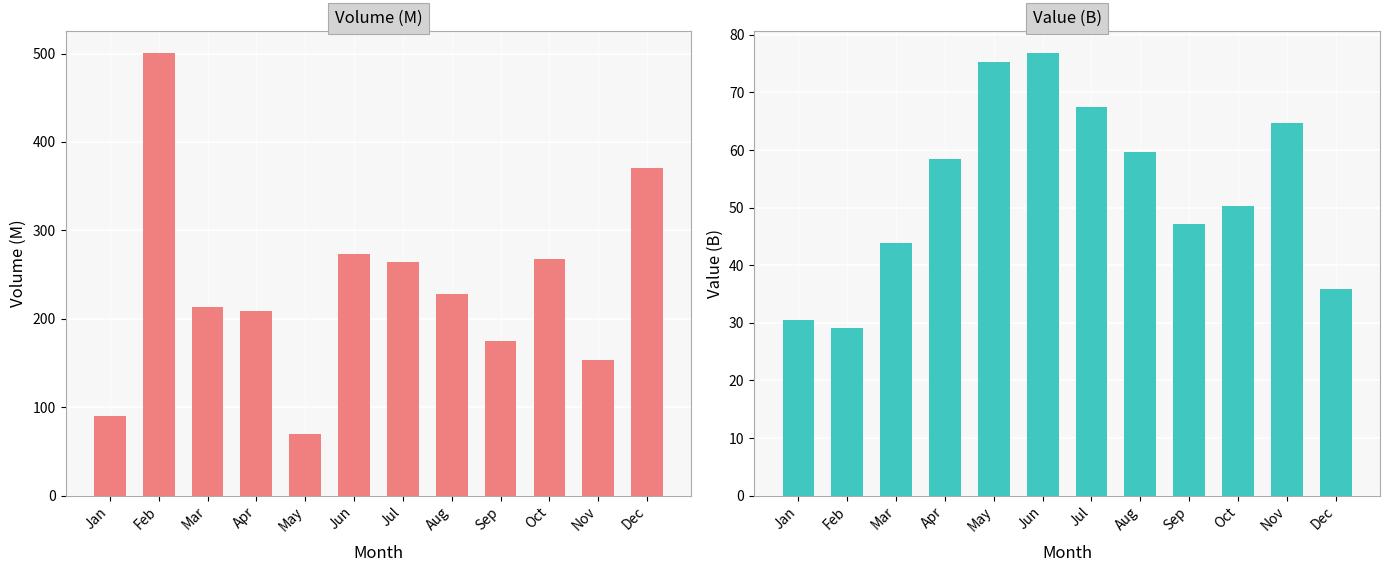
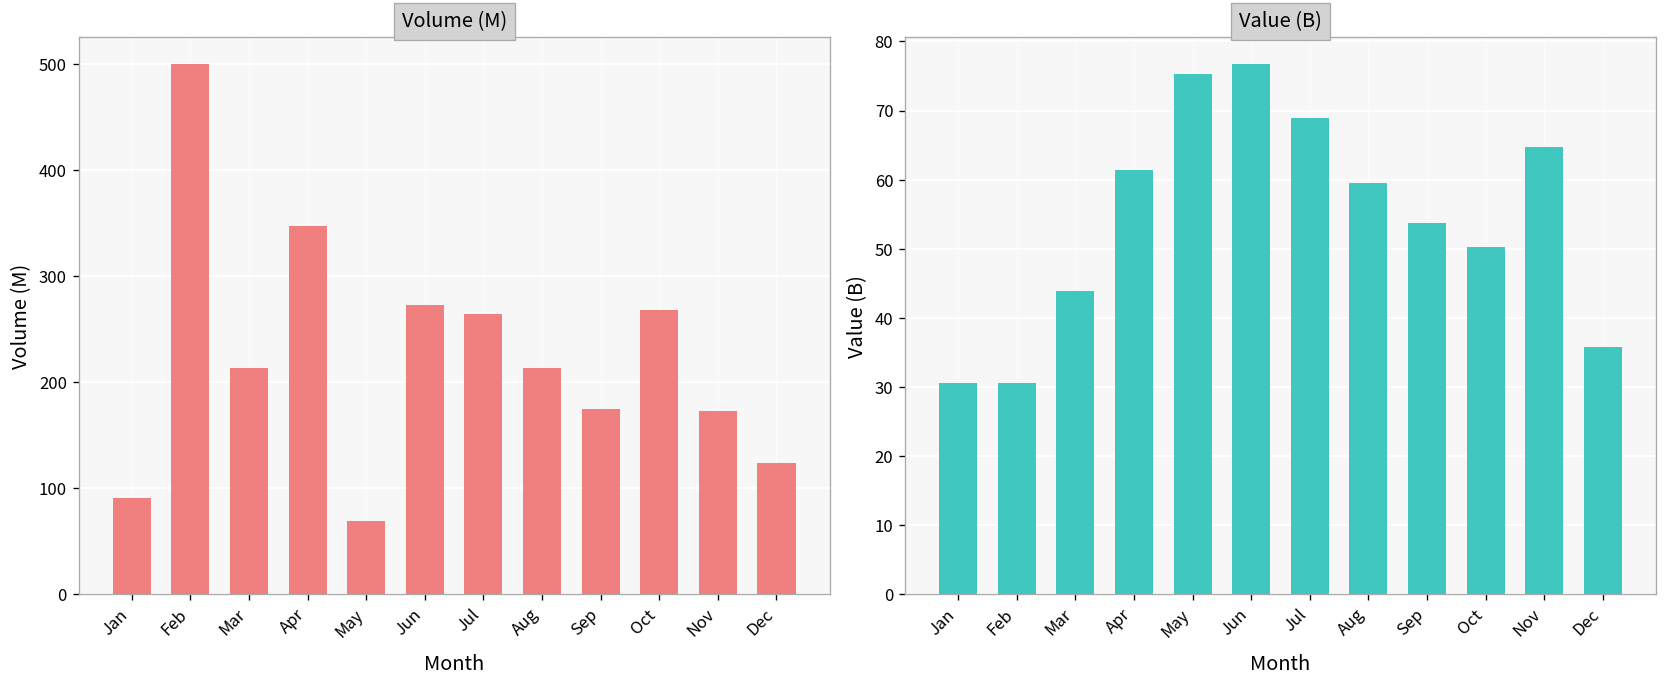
Volume (M), Apr: 210 -> 350
Volume (M), Aug: 230 -> 210
Volume (M), Nov: 150 -> 170
Volume (M), Dec: 370 -> 120
Value (B), Feb: 29 -> 31
Value (B), Apr: 58 -> 61
Value (B), Jul: 67 -> 69
Value (B), Sep: 47 -> 54
